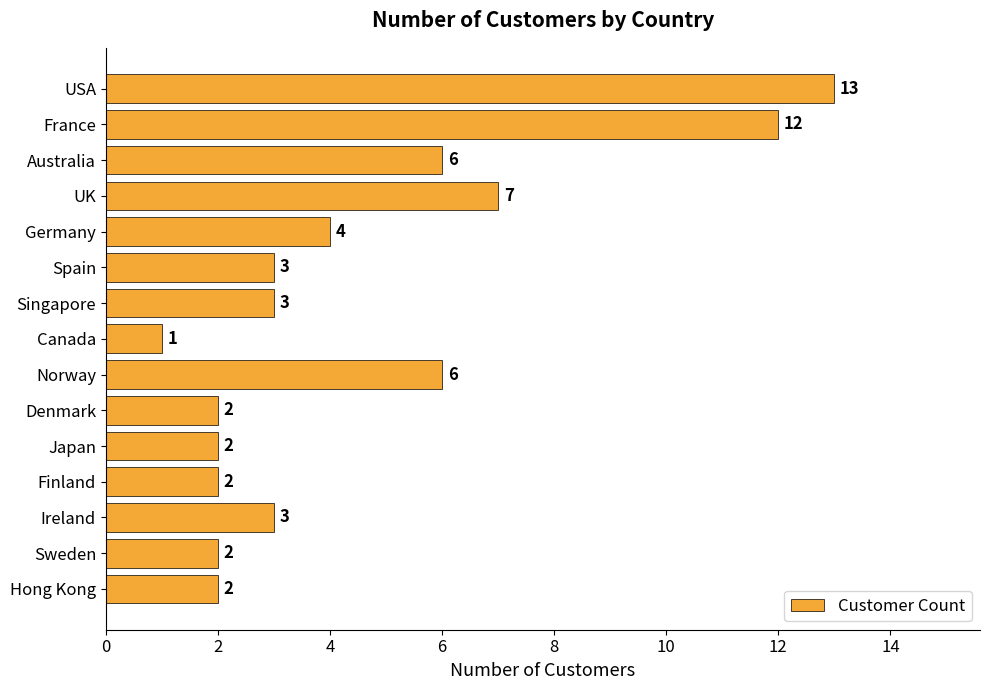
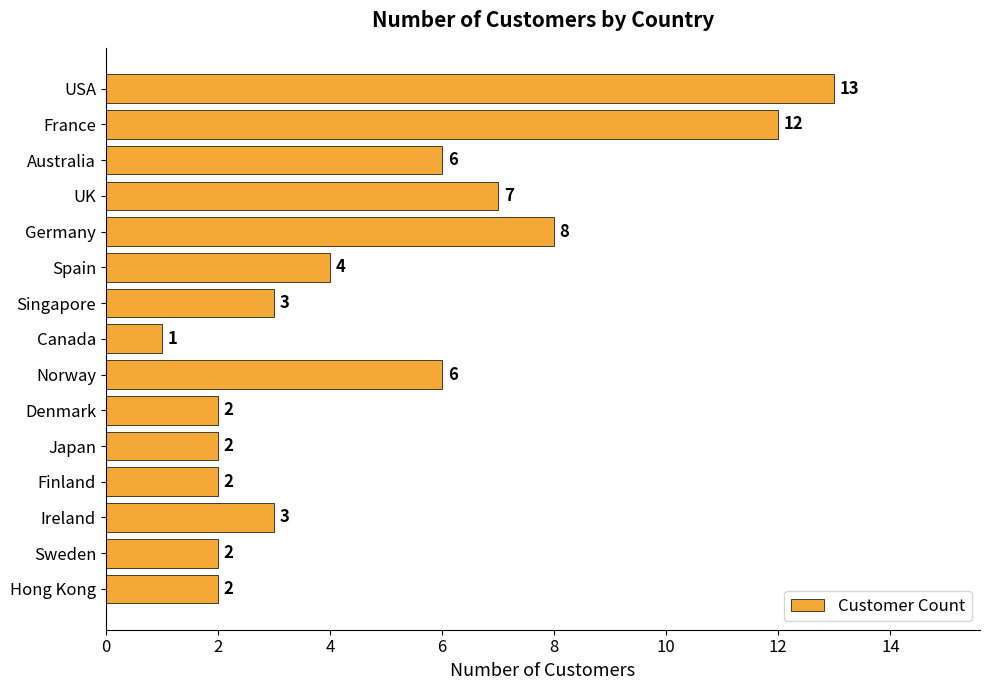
Germany: 4 -> 8
Spain: 3 -> 4
